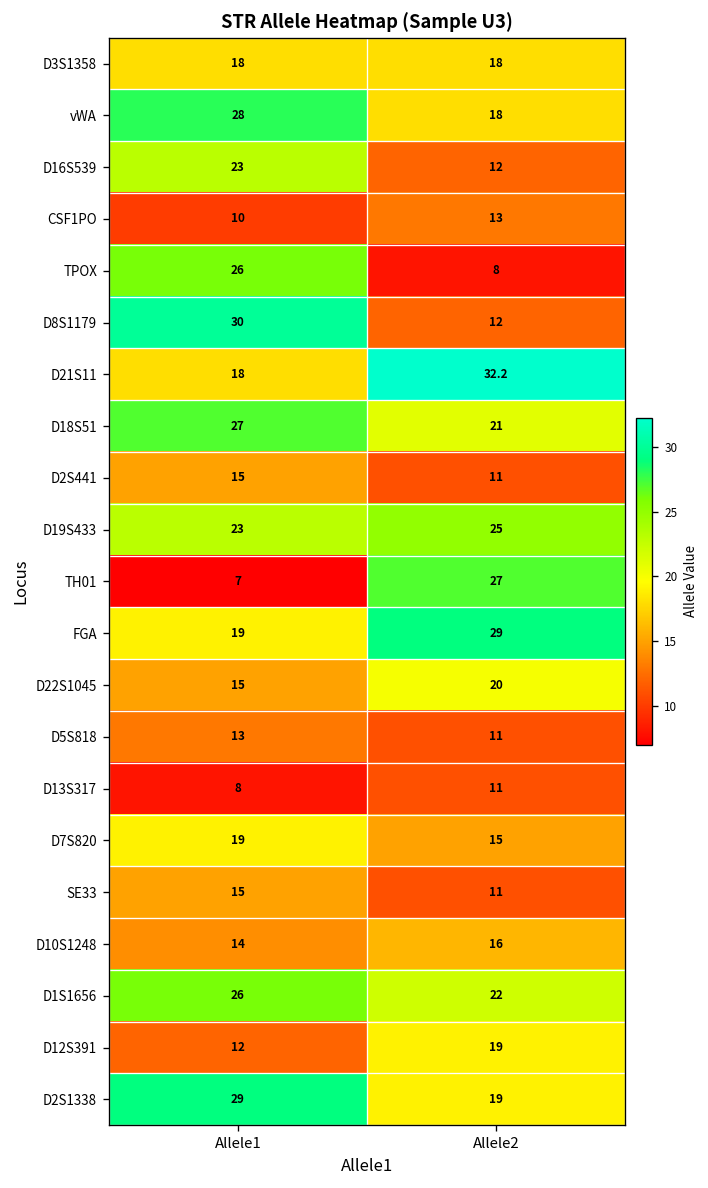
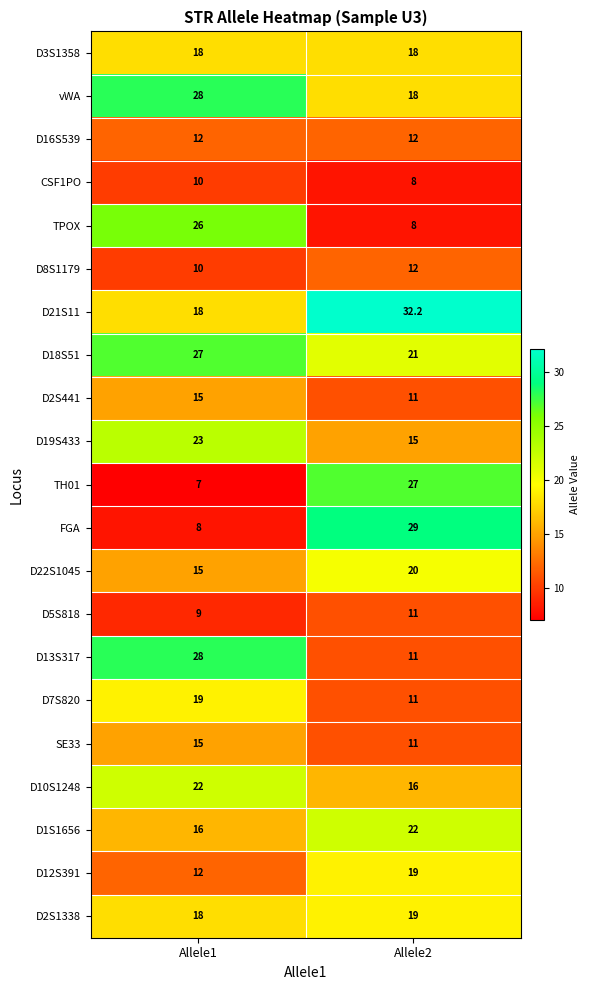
D16S539, Allele1: 23 -> 12
CSF1PO, Allele2: 13 -> 8
D8S1179, Allele1: 30 -> 10
D19S433, Allele2: 25 -> 15
FGA, Allele1: 19 -> 8
D5S818, Allele1: 13 -> 9
D13S317, Allele1: 8 -> 28
D7S820, Allele2: 15 -> 11
D10S1248, Allele1: 14 -> 22
D1S1656, Allele1: 26 -> 16
D2S1338, Allele1: 29 -> 18
